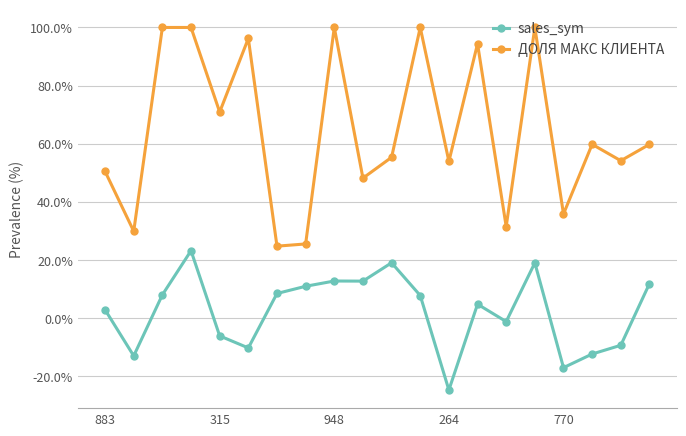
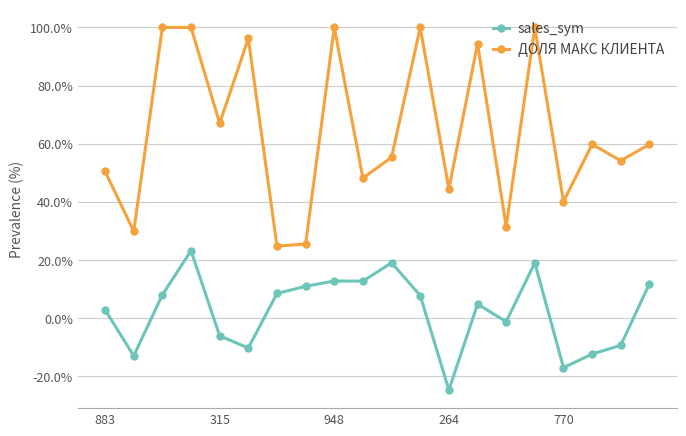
ДОЛЯ МАКС КЛИЕНТА, 315: 71% -> 67%
ДОЛЯ МАКС КЛИЕНТА, 264: 54% -> 44%
ДОЛЯ МАКС КЛИЕНТА, 770: 36% -> 40%
